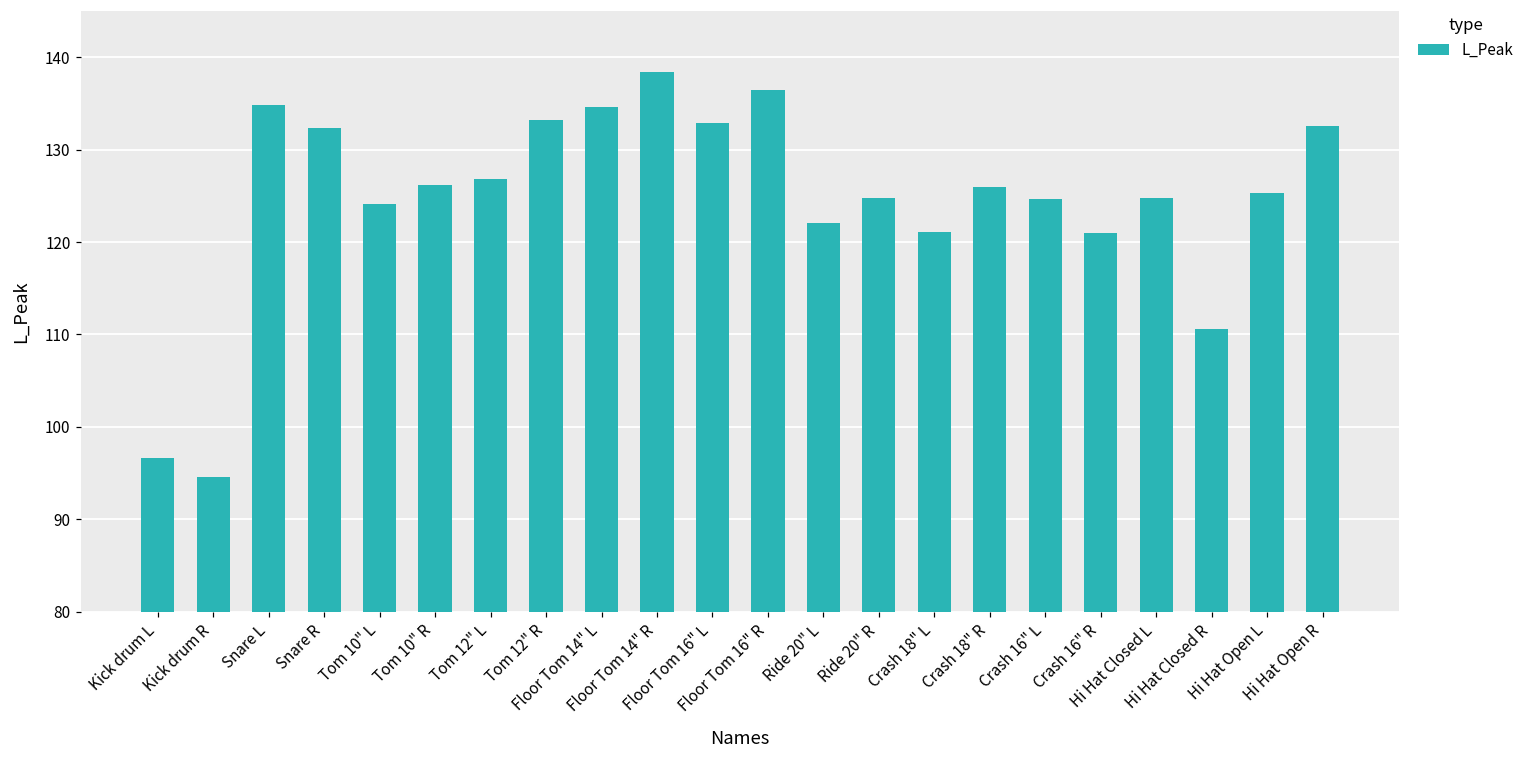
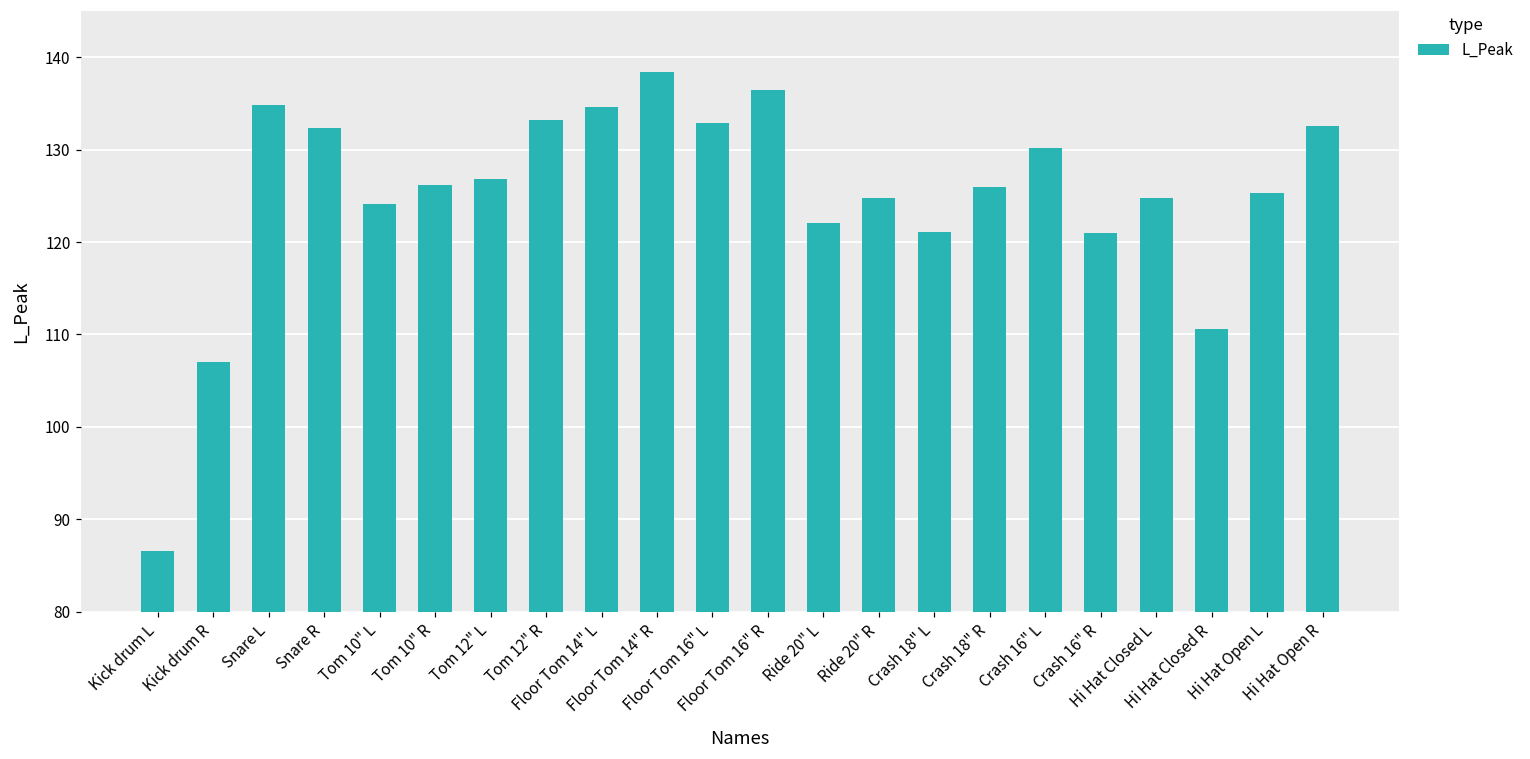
Kick drum L: 97 -> 87
Kick drum R: 95 -> 107
Crash 16" L: 125 -> 130
